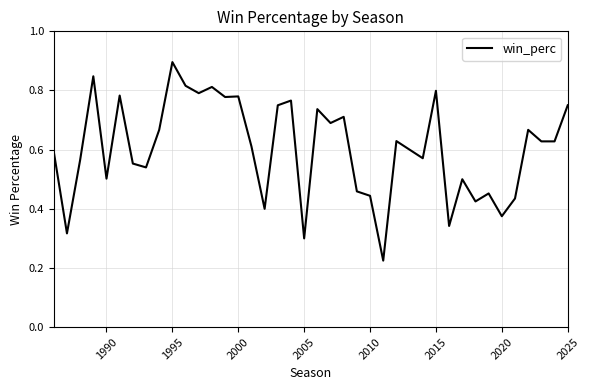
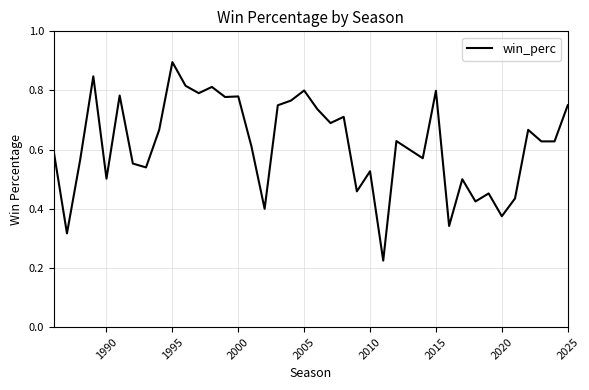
2005: 0.3 -> 0.8
2010: 0.44 -> 0.53
